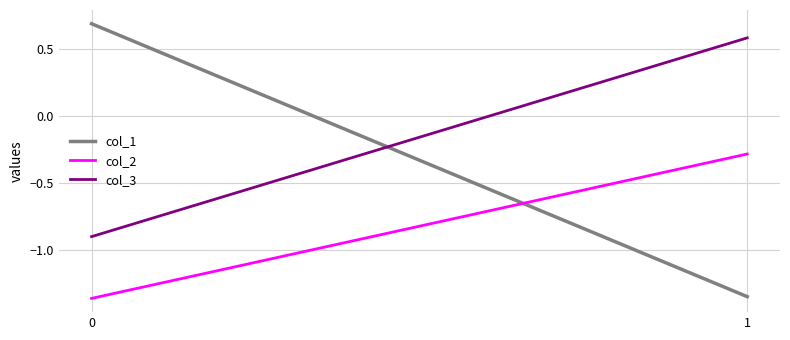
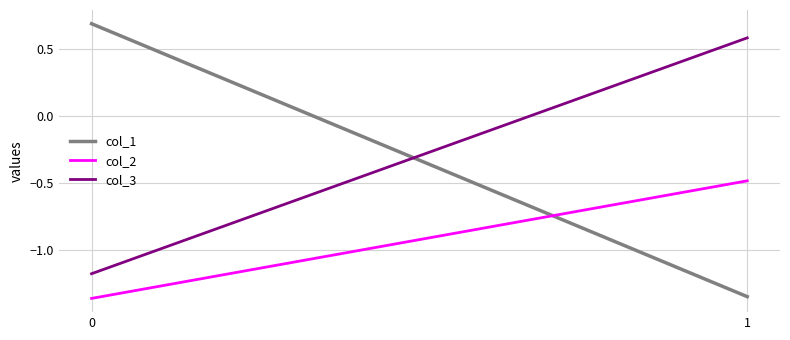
col_3, 0: -0.90 -> -1.18
col_2, 1: -0.28 -> -0.48
